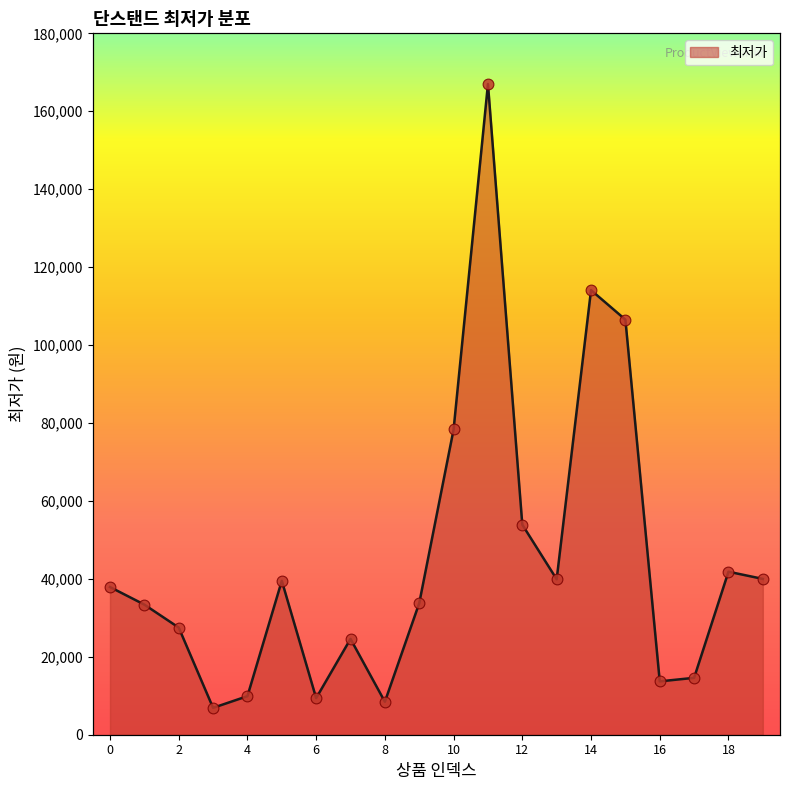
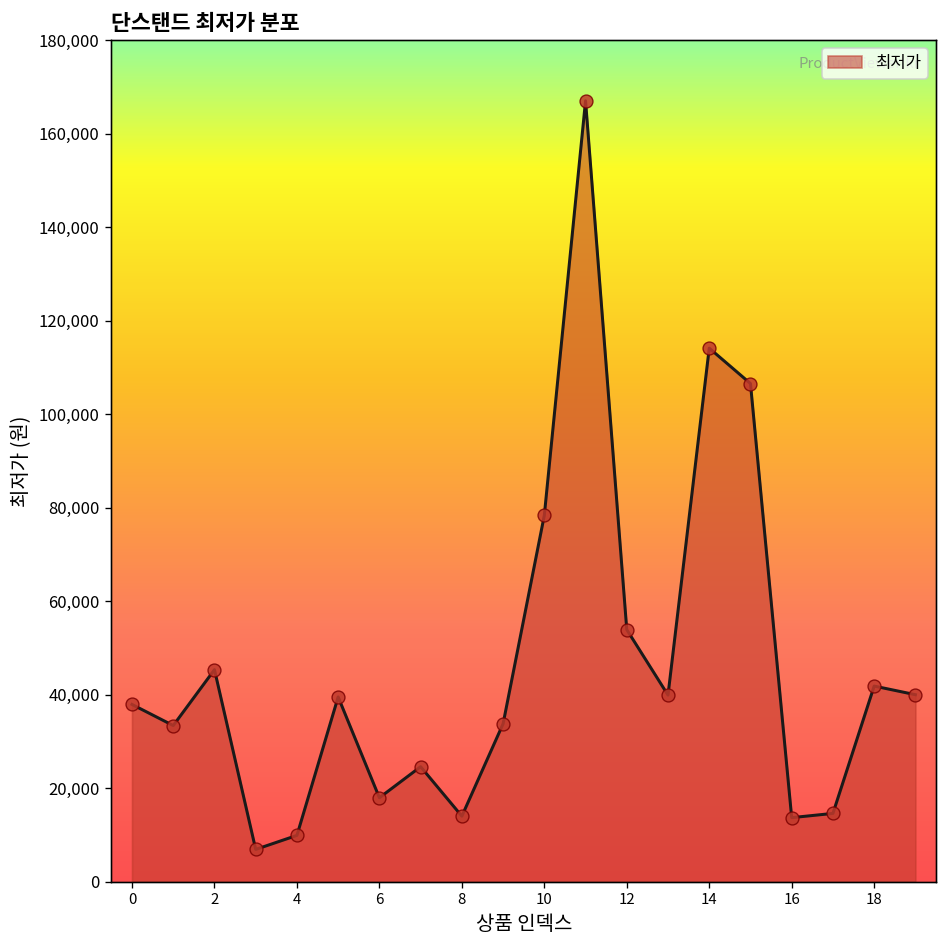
2: 28,000 -> 45,000
6: 9,000 -> 18,000
8: 8,000 -> 14,000
